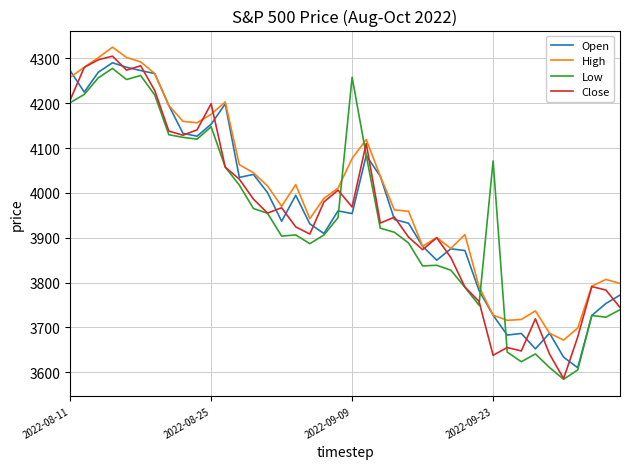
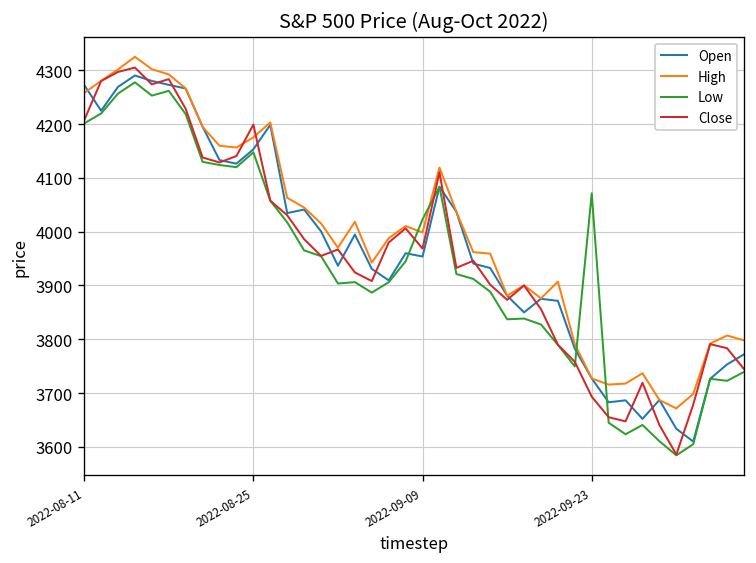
High, 2022-09-09: 4080 -> 4000
Low, 2022-09-09: 4260 -> 4020
Close, 2022-09-23: 3640 -> 3690
